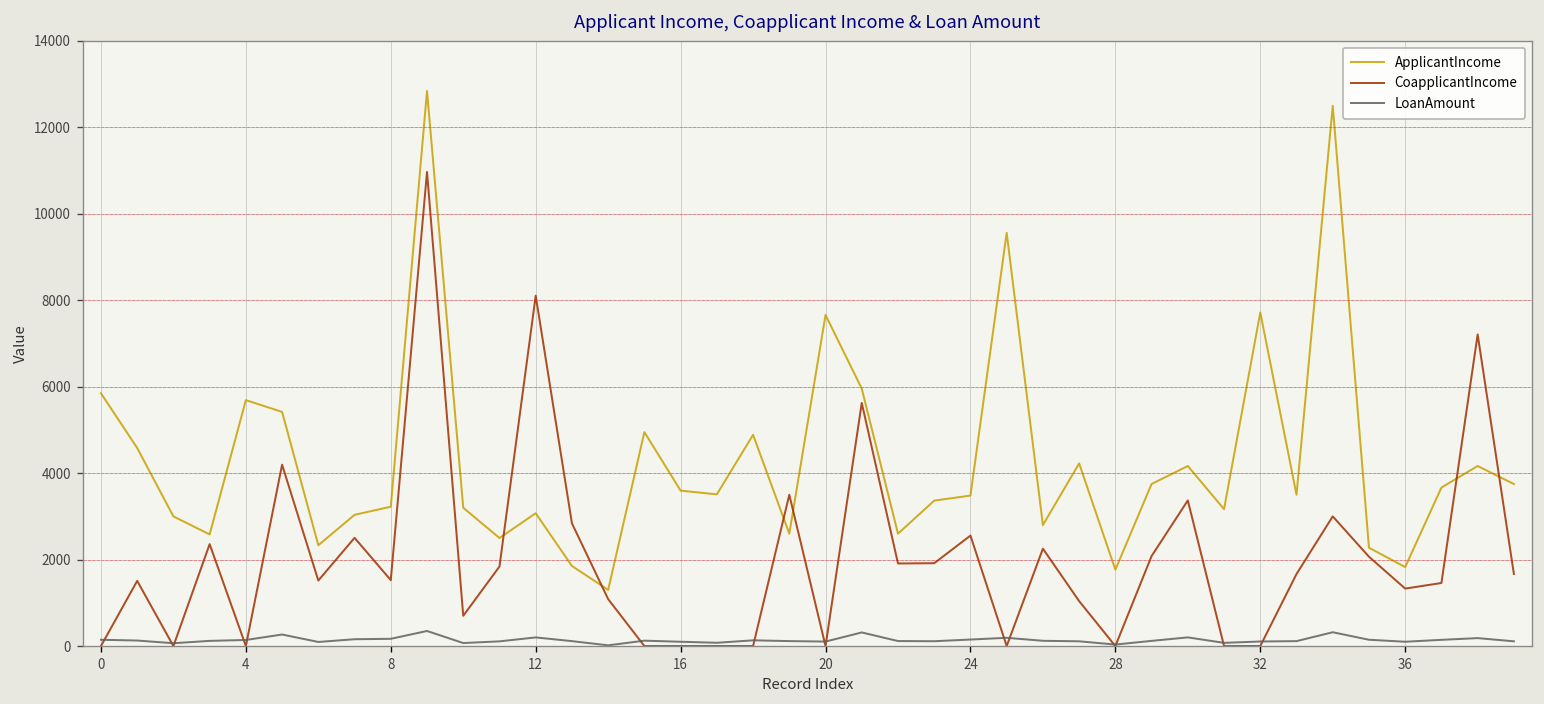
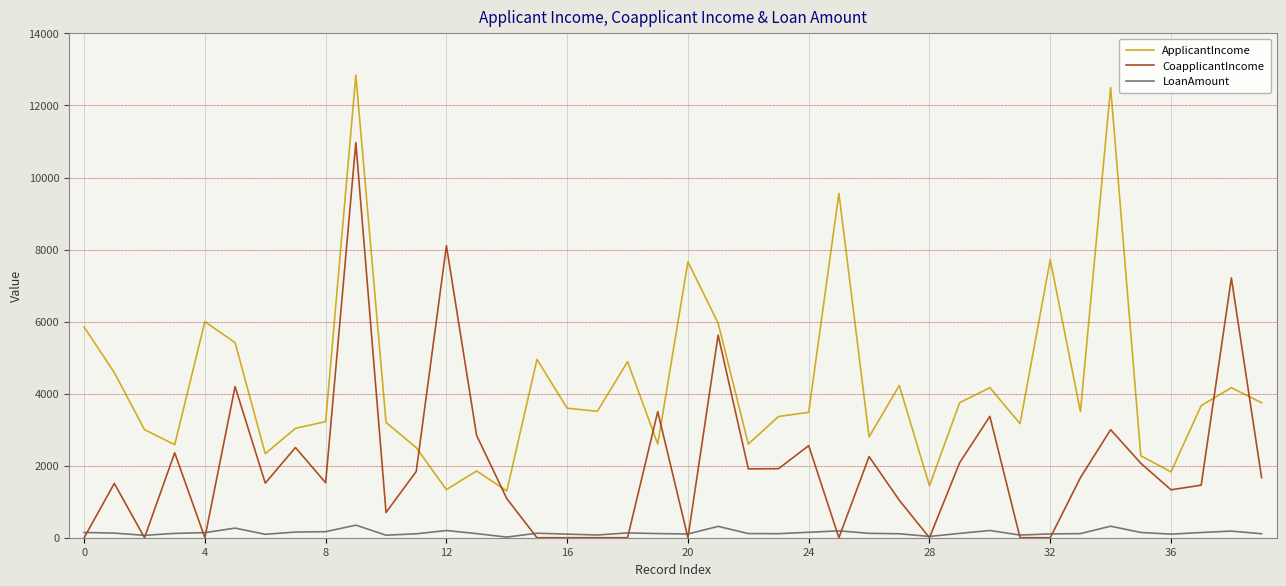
ApplicantIncome, 4: 5700 -> 6000
ApplicantIncome, 12: 3100 -> 1300
ApplicantIncome, 28: 1800 -> 1400
